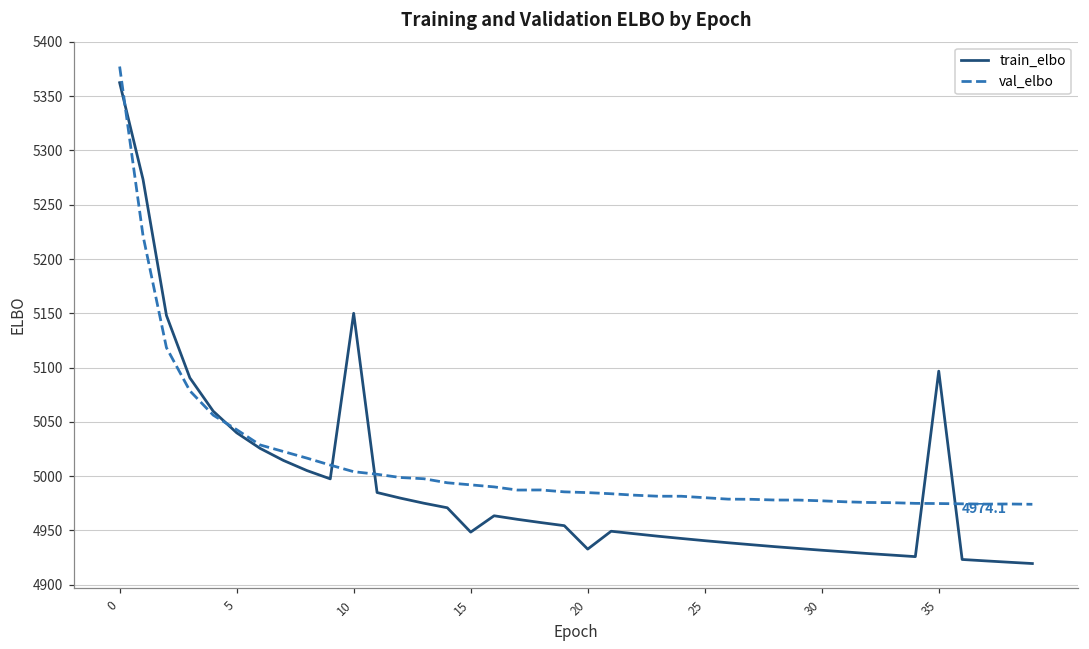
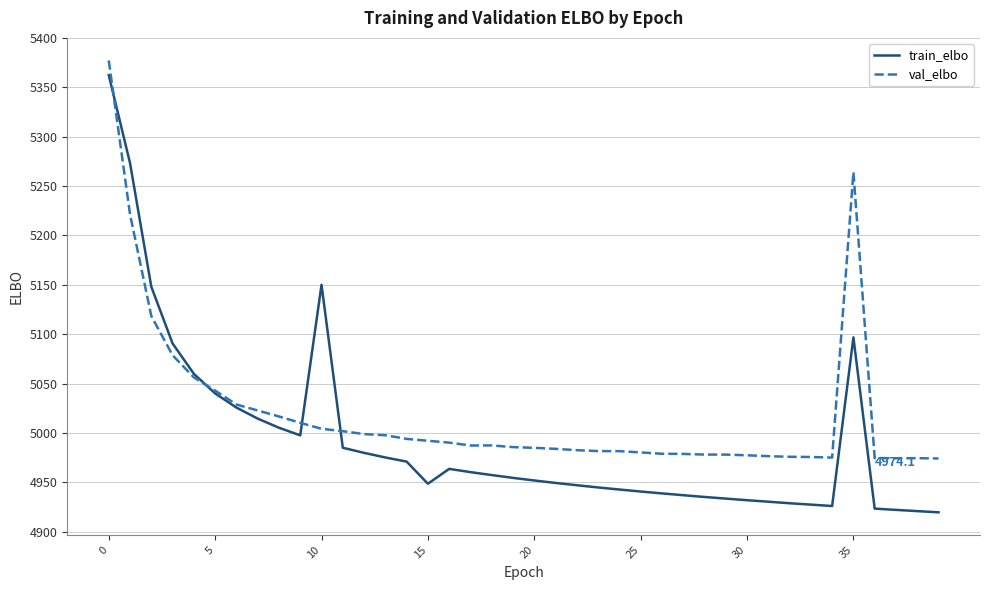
train_elbo, 20: 4930 -> 4950
val_elbo, 35: 4970 -> 5260
